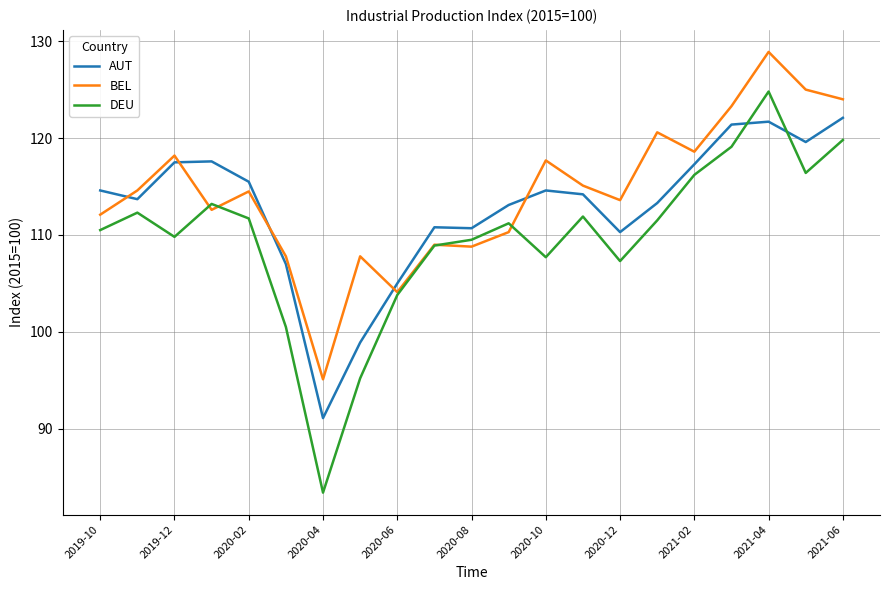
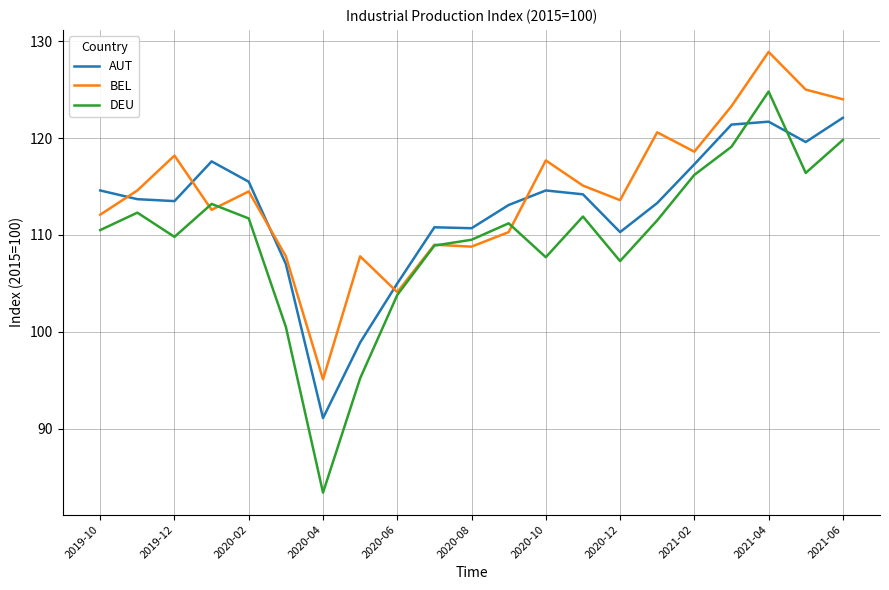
AUT, 2019-12: 117 -> 113
